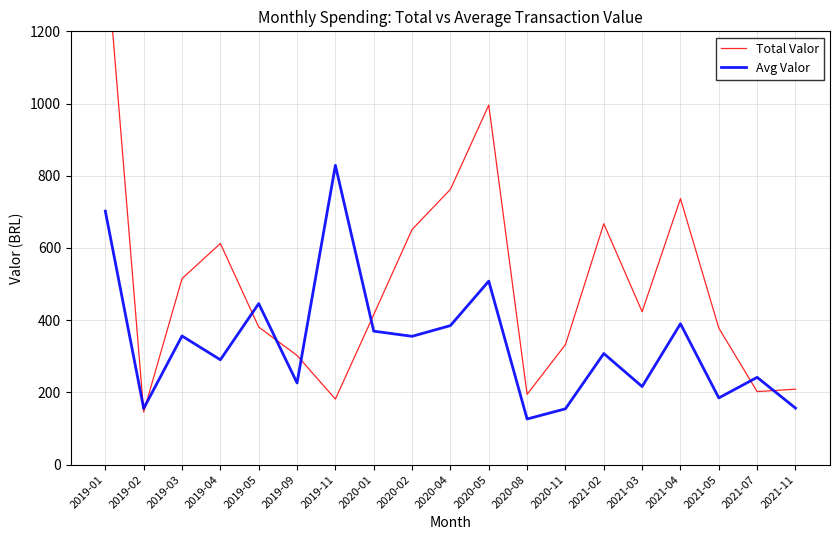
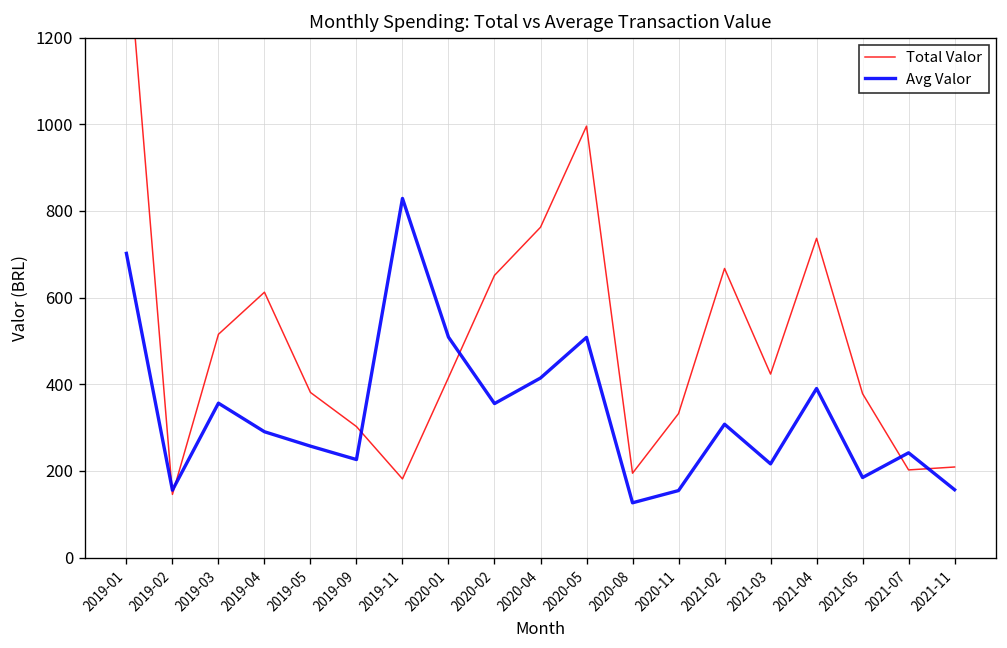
Avg Valor, 2019-05: 450 -> 260
Avg Valor, 2020-01: 370 -> 510
Avg Valor, 2020-04: 390 -> 410
